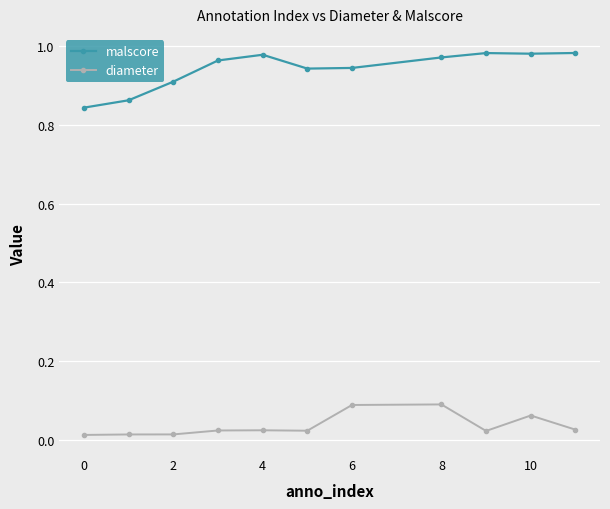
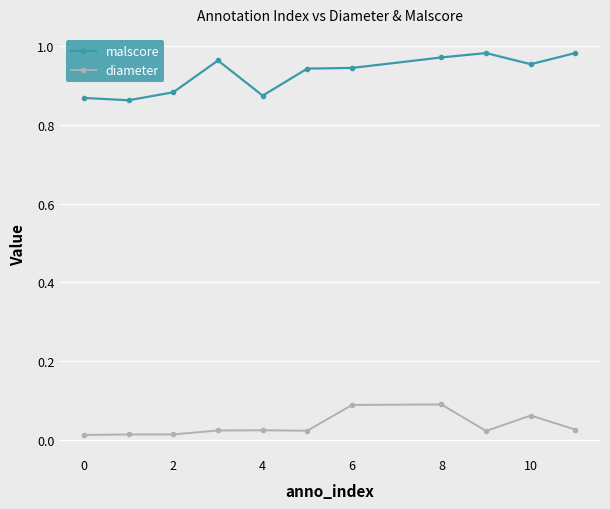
malscore, 0: 0.84 -> 0.87
malscore, 2: 0.91 -> 0.88
malscore, 4: 0.98 -> 0.87
malscore, 10: 0.98 -> 0.95
